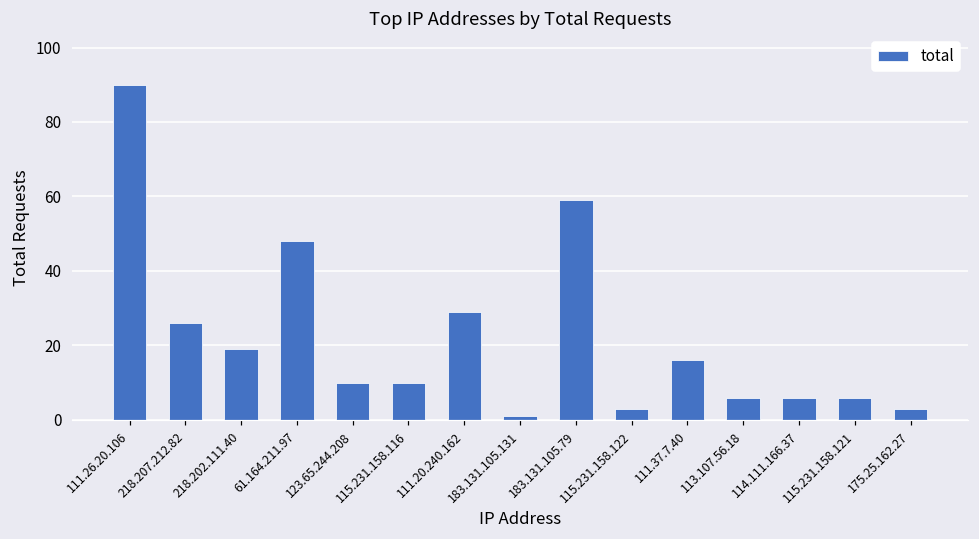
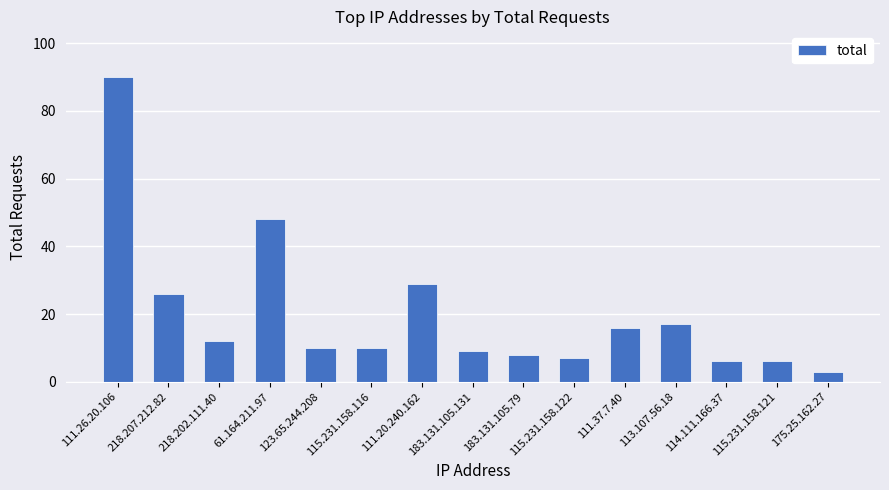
218.202.111.40: 19 -> 12
183.131.105.131: 1 -> 9
183.131.105.79: 59 -> 8
115.231.158.122: 3 -> 7
113.107.56.18: 6 -> 17
